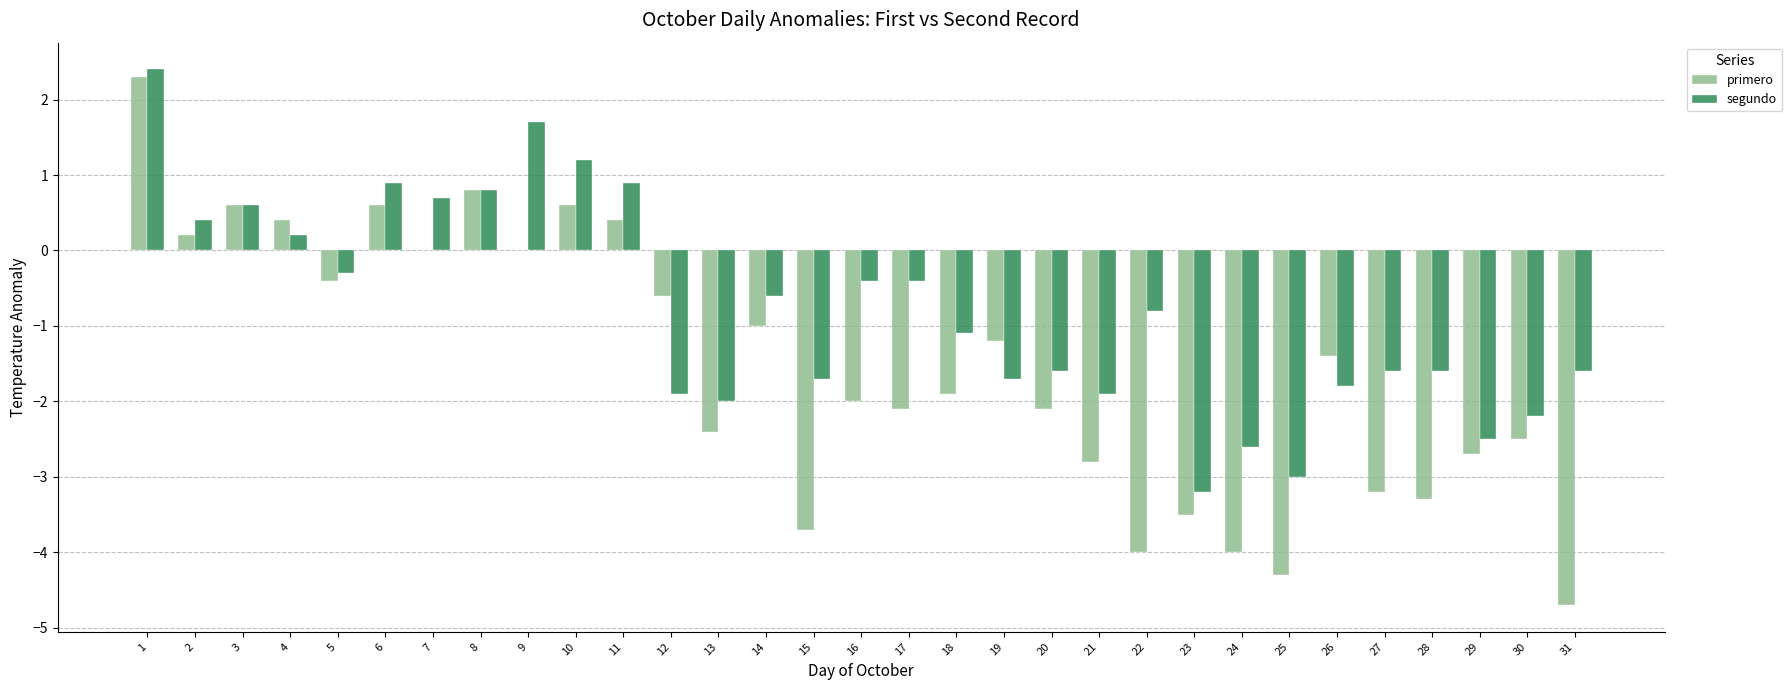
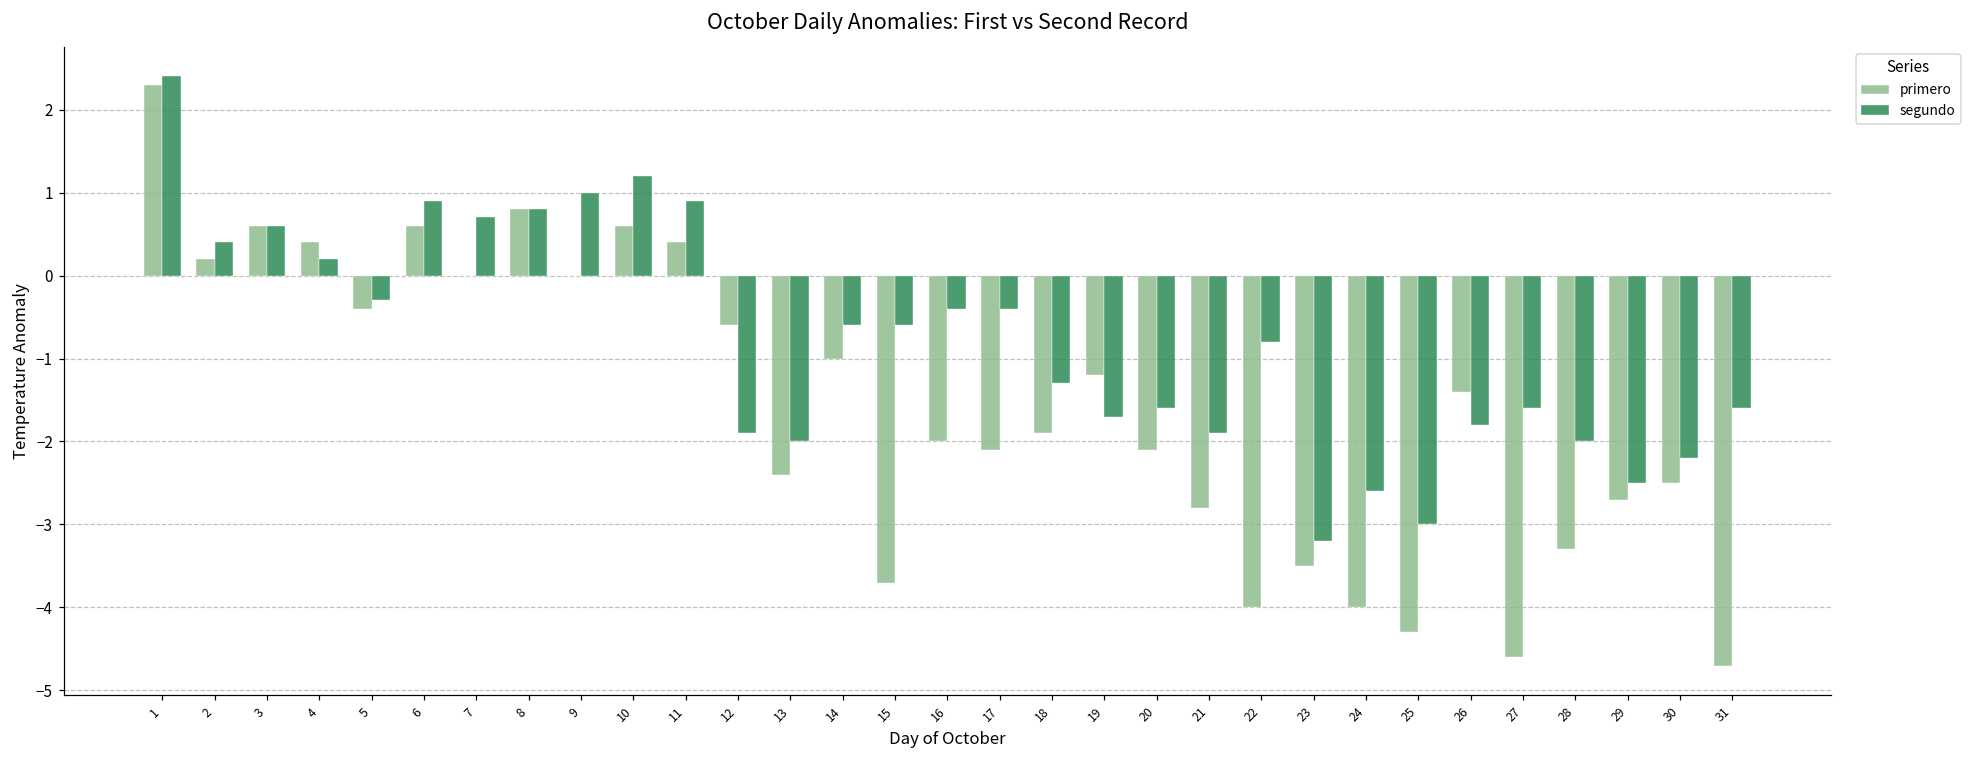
segundo, 9: 1.7 -> 1.0
segundo, 15: -1.7 -> -0.6
segundo, 18: -1.1 -> -1.3
primero, 27: -3.2 -> -4.6
segundo, 28: -1.6 -> -2.0
